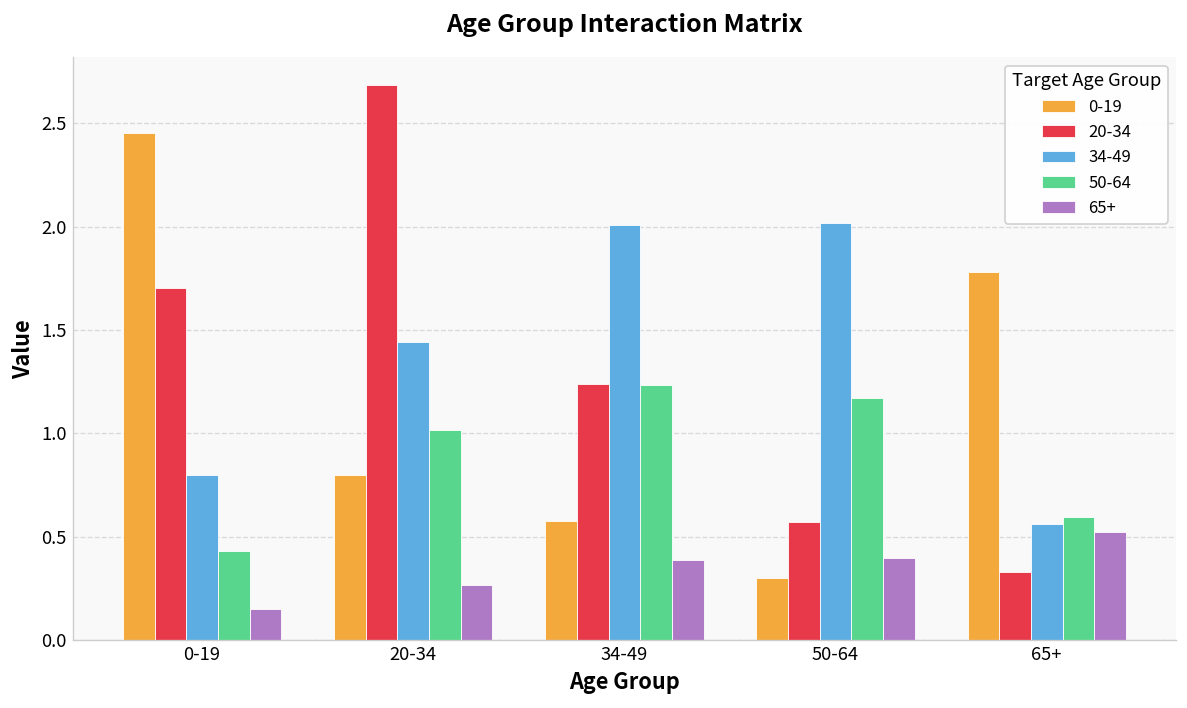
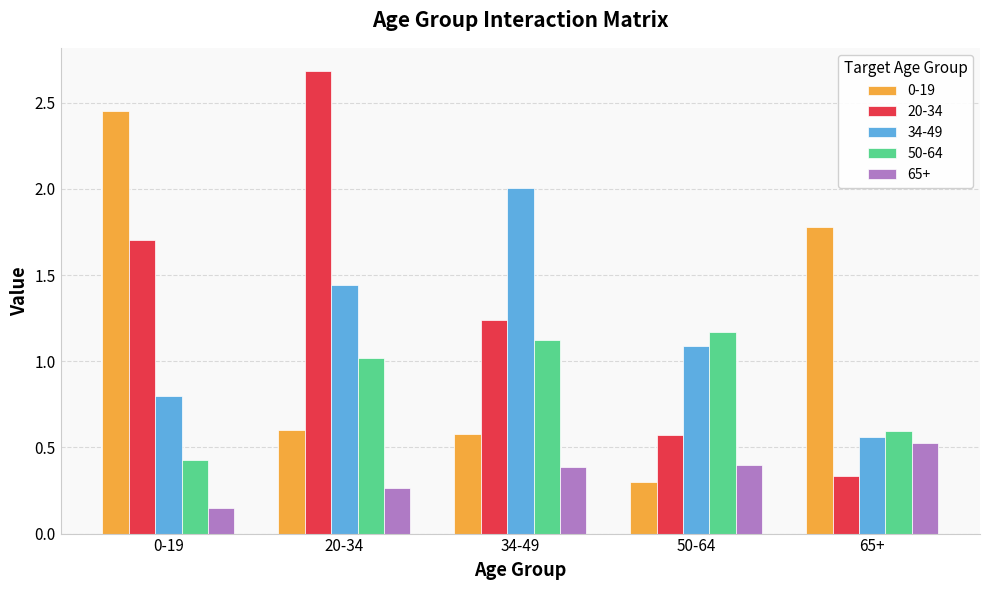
0-19, 20-34: 0.80 -> 0.60
50-64, 34-49: 1.23 -> 1.13
34-49, 50-64: 2.02 -> 1.09
